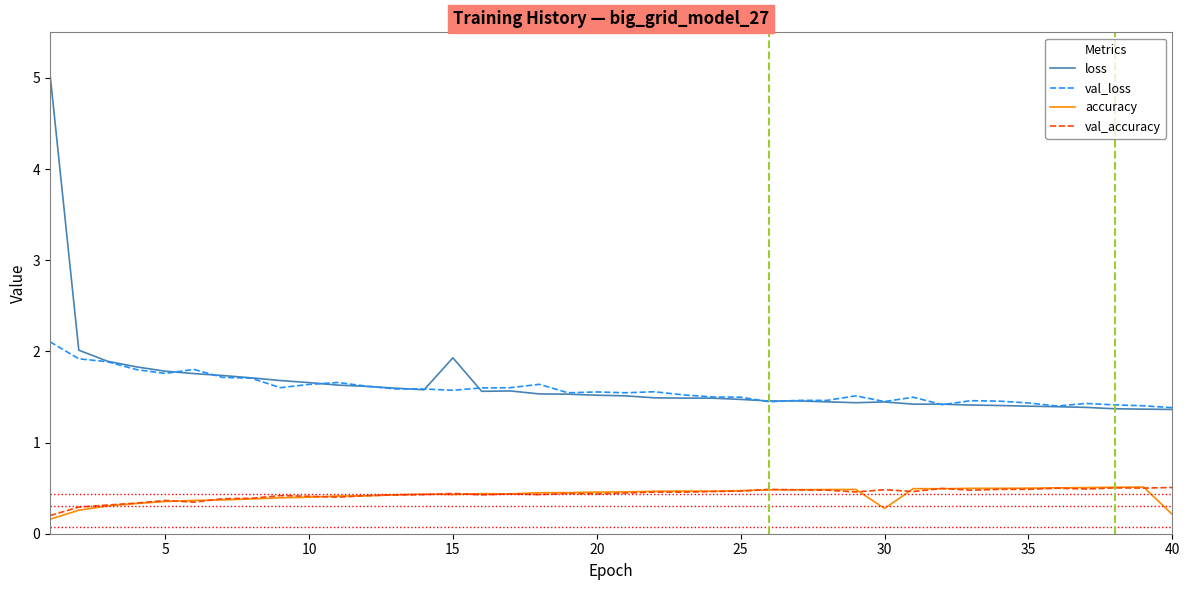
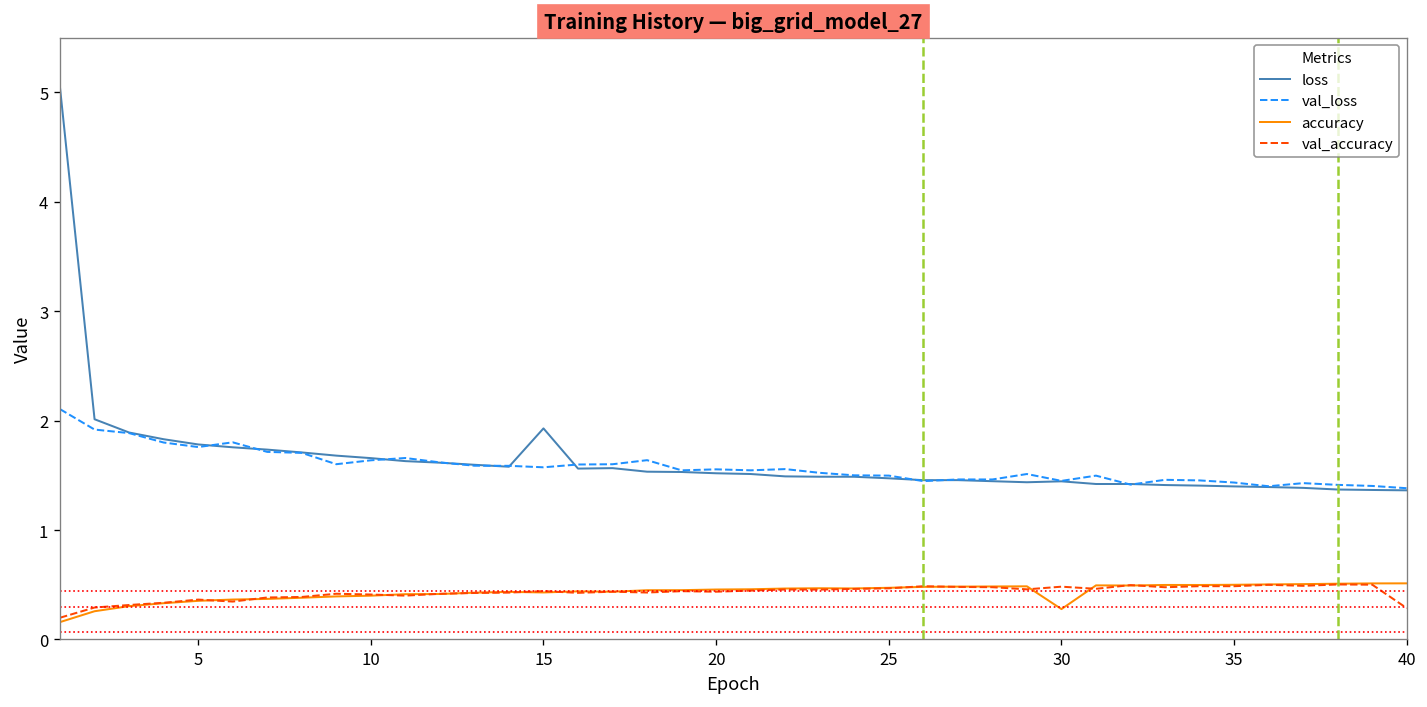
accuracy, 40: 0.2 -> 0.5
val_accuracy, 40: 0.5 -> 0.3
